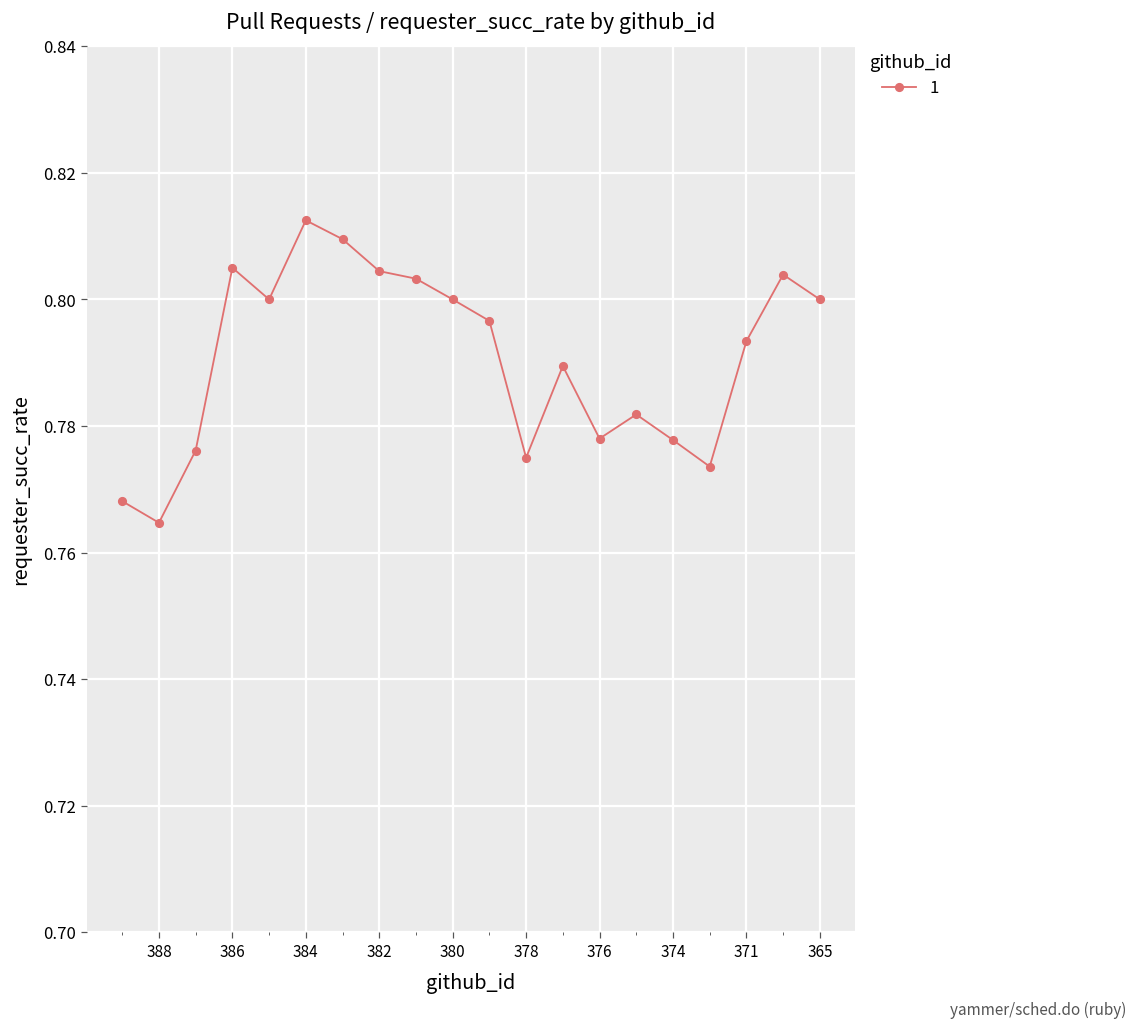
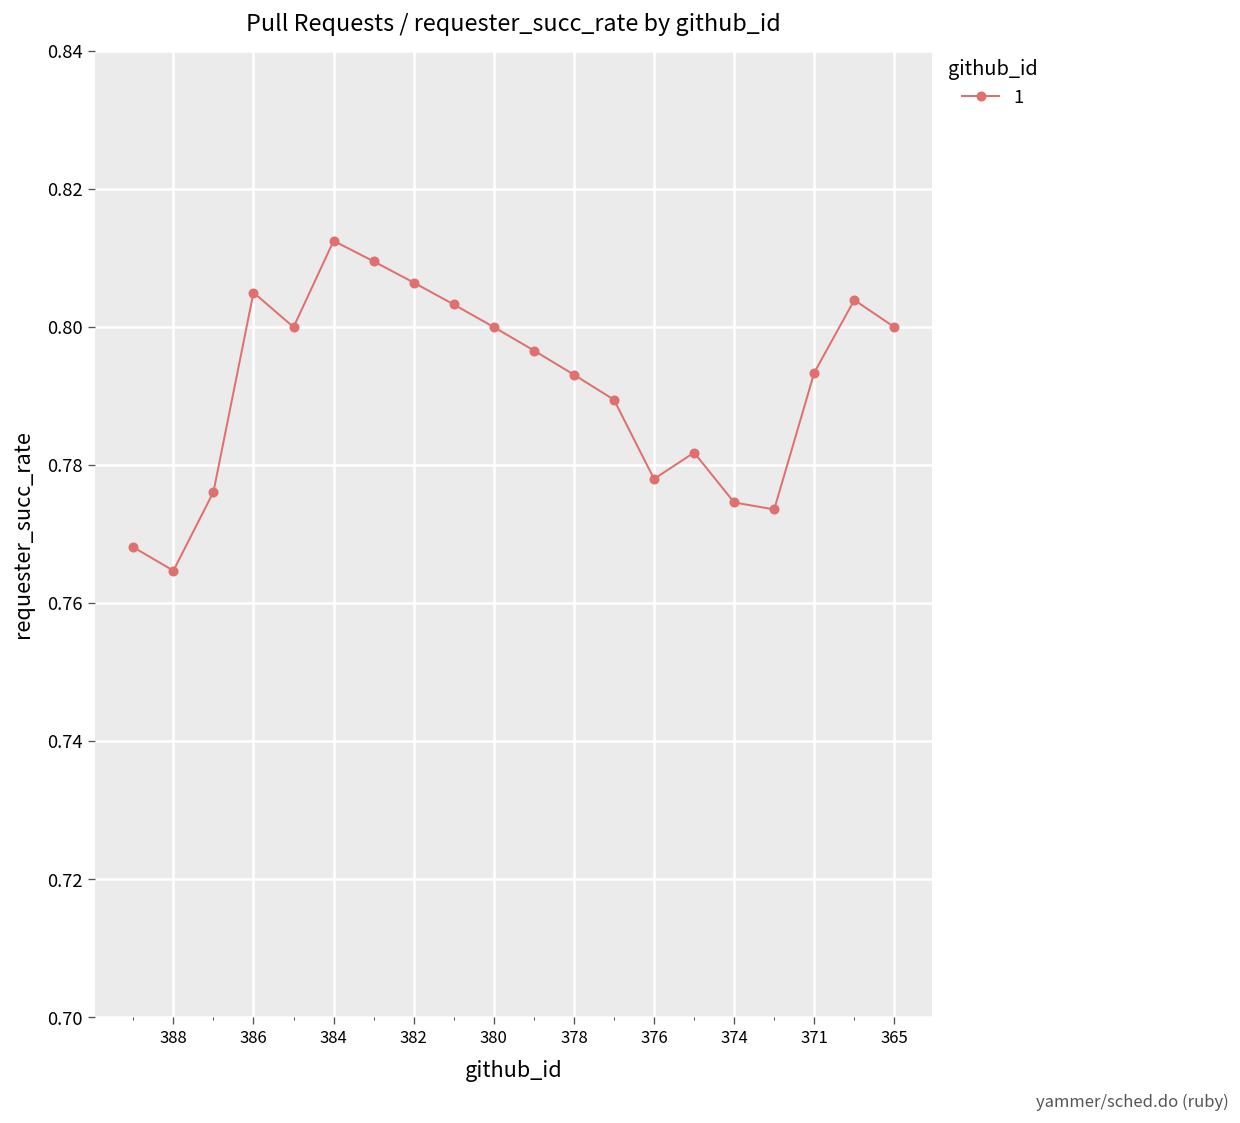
382: 0.804 -> 0.806
378: 0.775 -> 0.793
374: 0.778 -> 0.775
